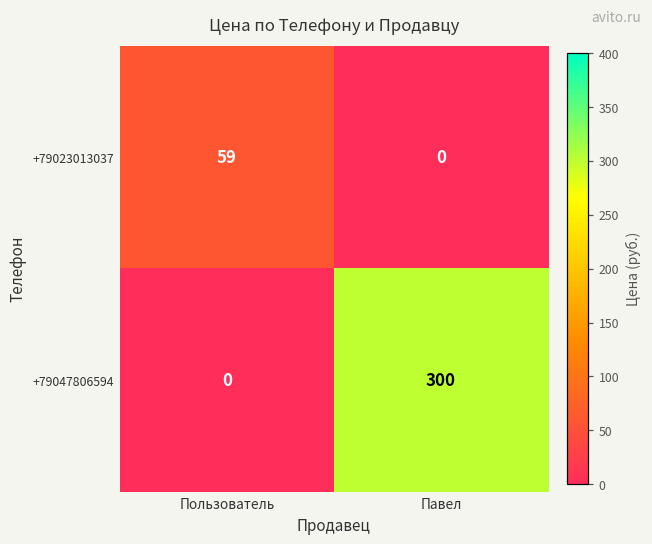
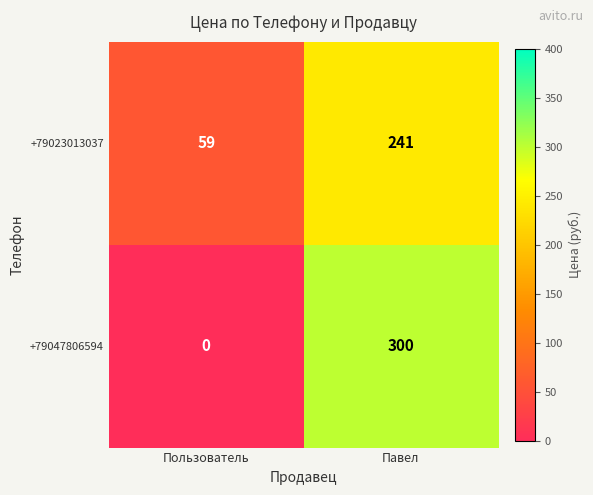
+79023013037, Павел: 0 -> 241
